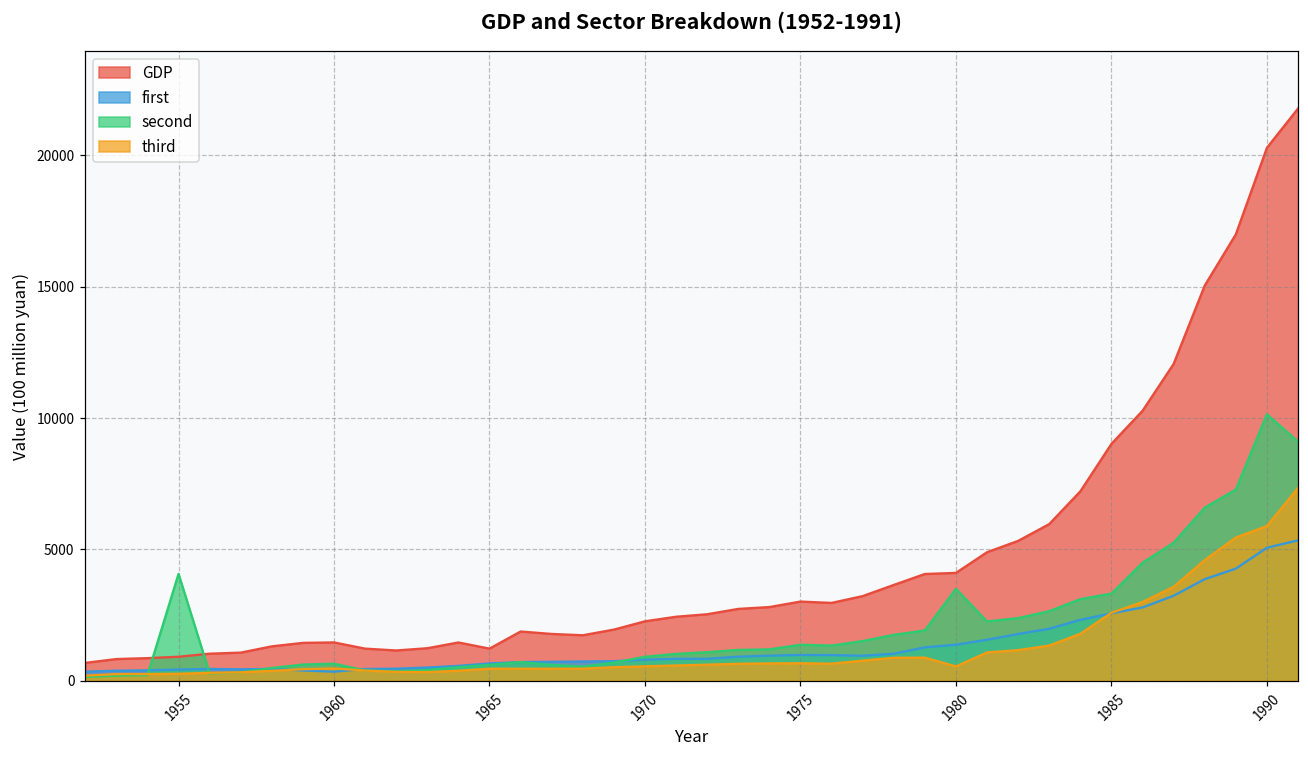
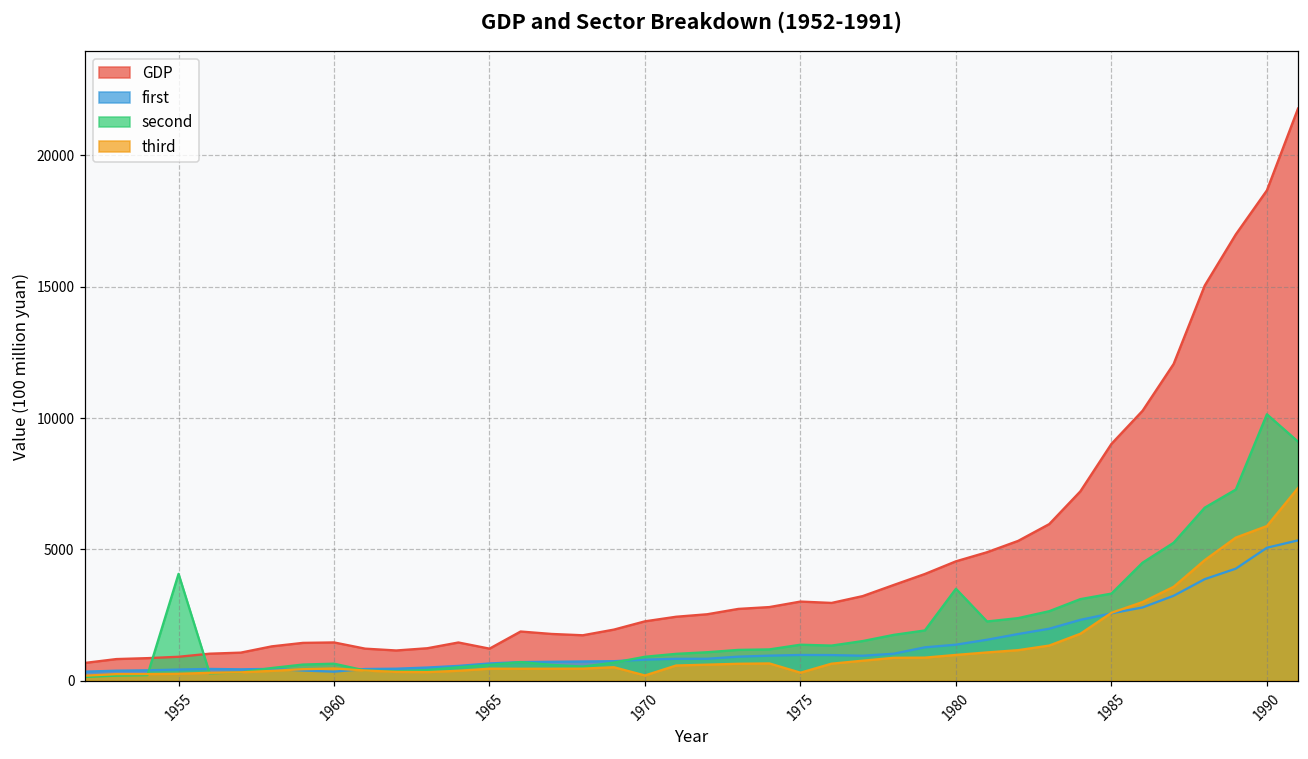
third, 1970: 500 -> 200
third, 1975: 700 -> 300
GDP, 1980: 4100 -> 4500
third, 1980: 500 -> 1000
GDP, 1990: 20300 -> 18700
